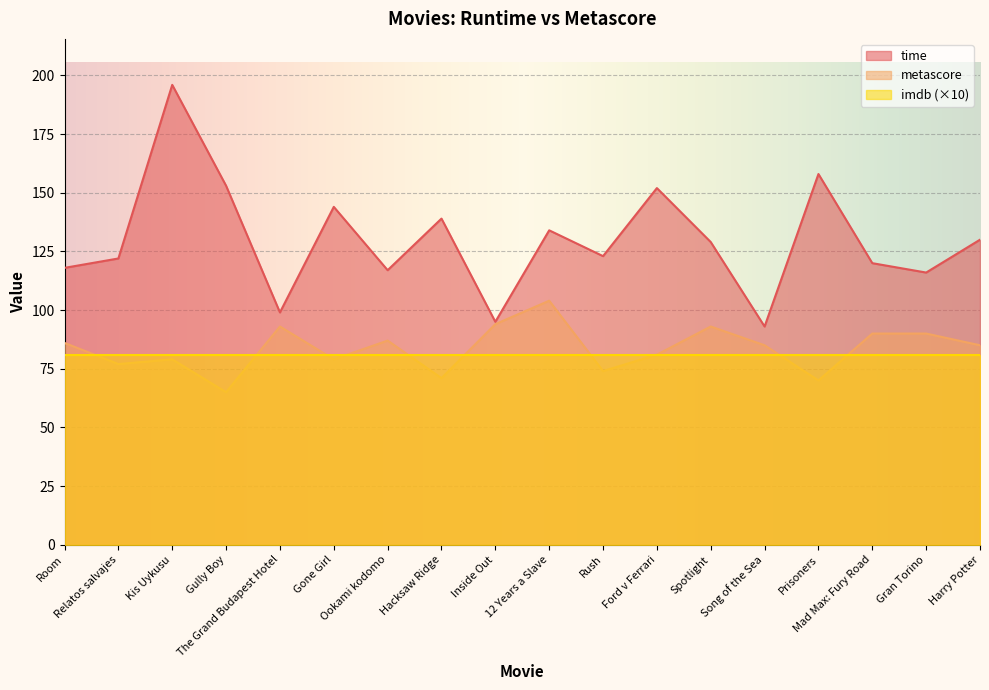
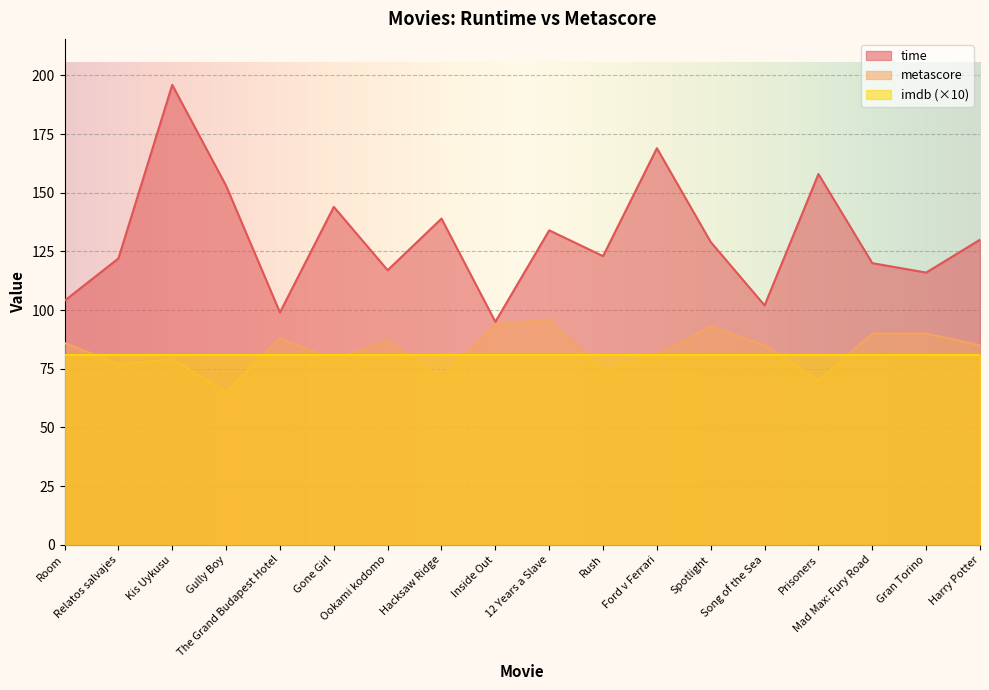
time, Room: 118 -> 104
metascore, The Grand Budapest Hotel: 93 -> 88
metascore, 12 Years a Slave: 104 -> 96
time, Ford v Ferrari: 152 -> 169
time, Song of the Sea: 93 -> 102
